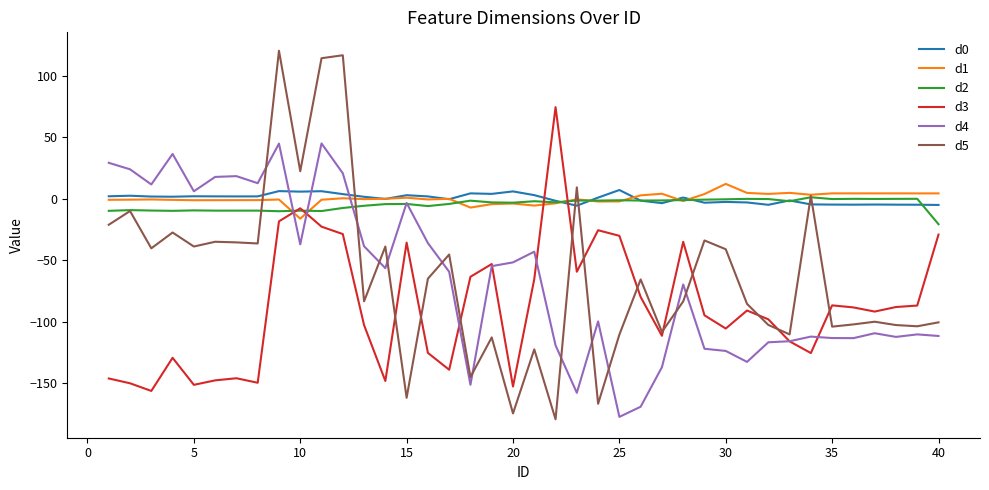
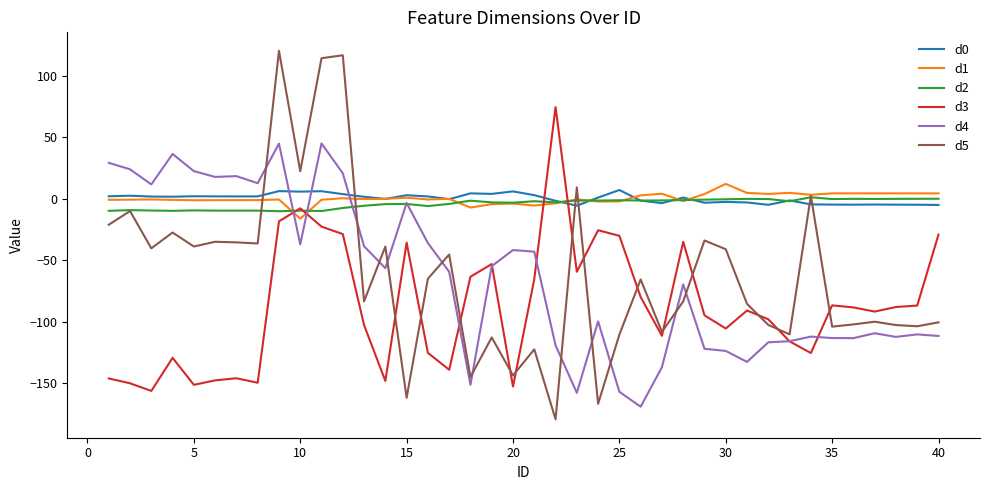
d4, 5: 6 -> 22
d4, 20: -52 -> -42
d5, 20: -175 -> -144
d4, 25: -177 -> -157
d2, 40: -21 -> 0
